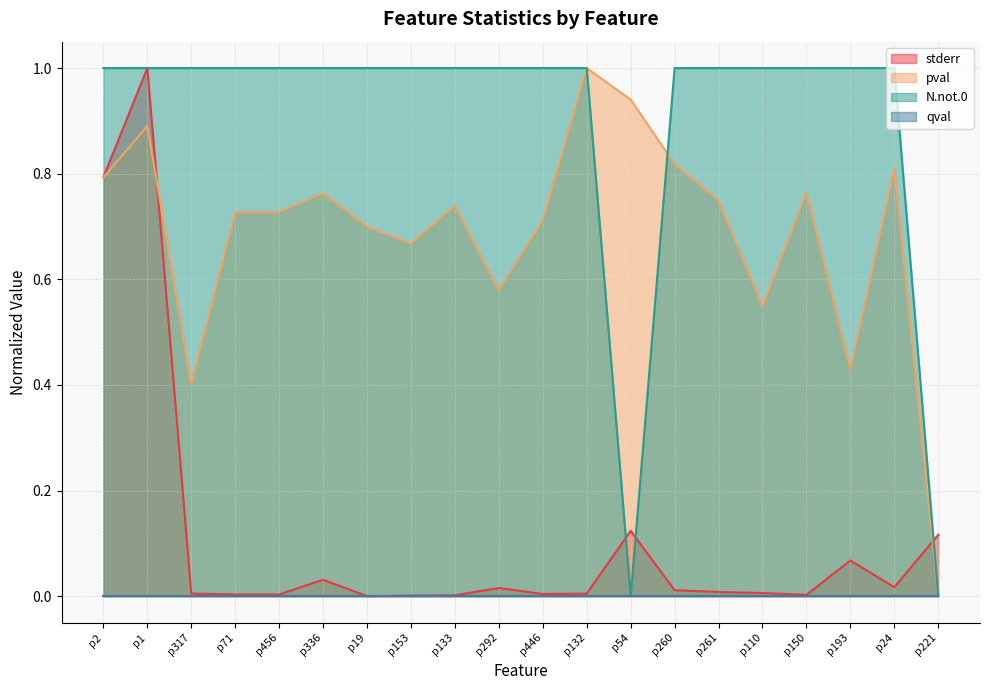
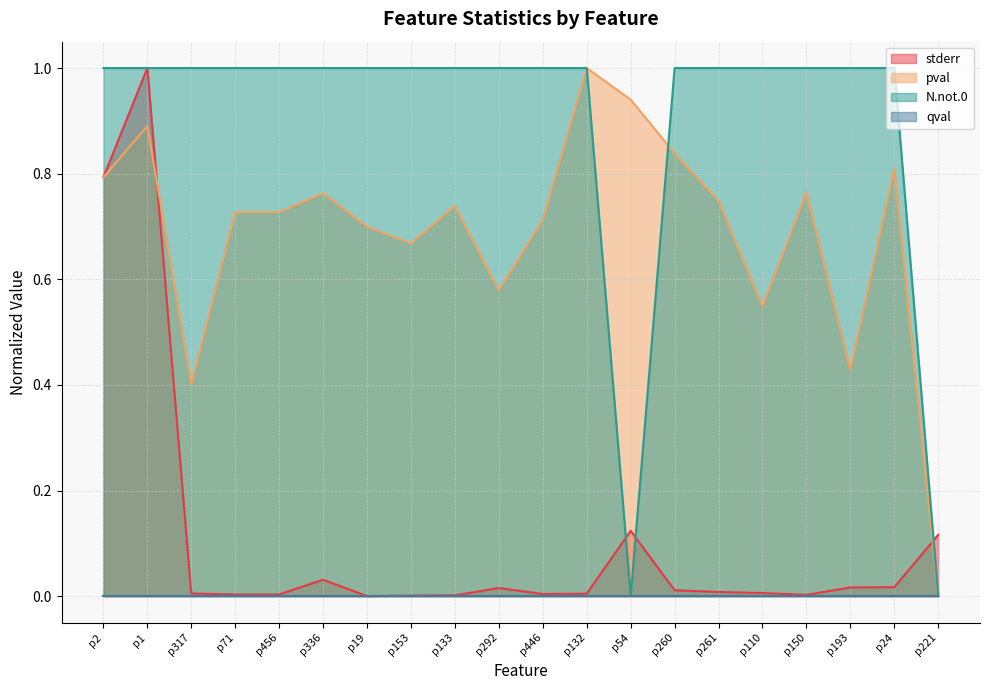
pval, p260: 0.82 -> 0.84
stderr, p193: 0.07 -> 0.02
